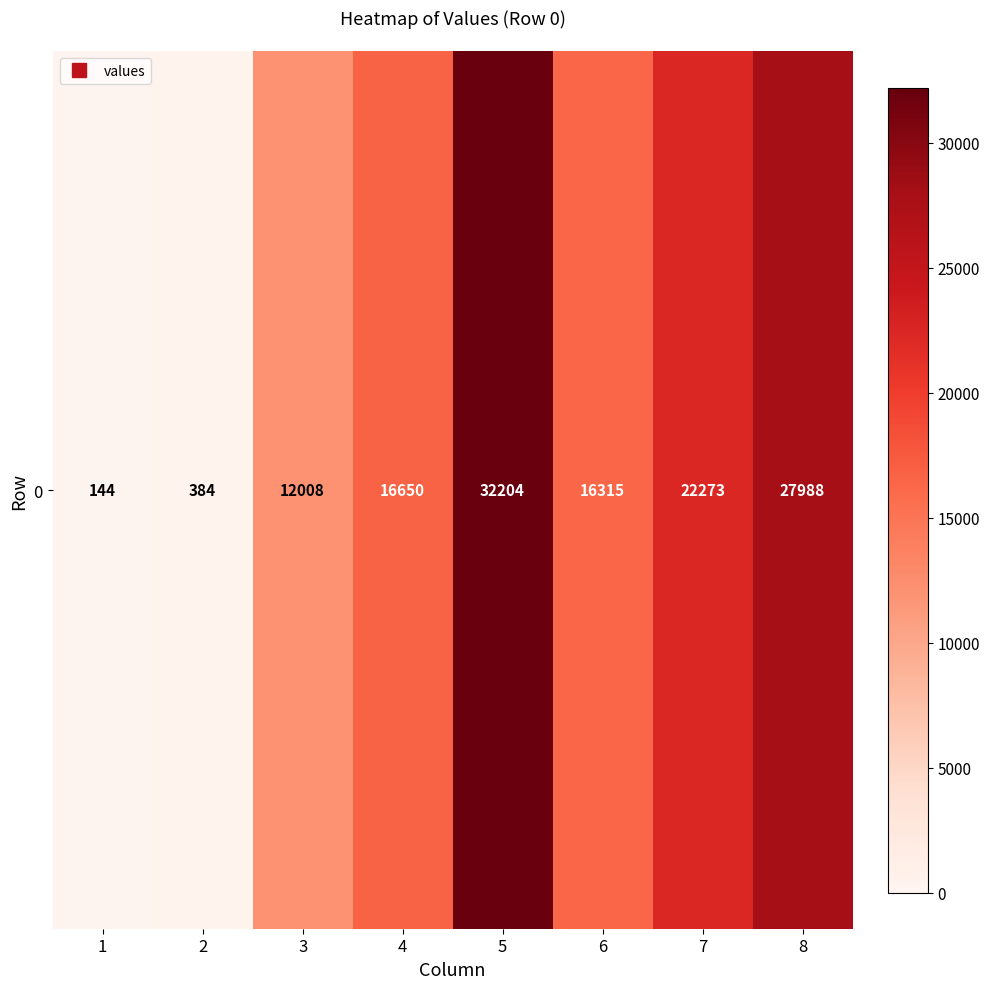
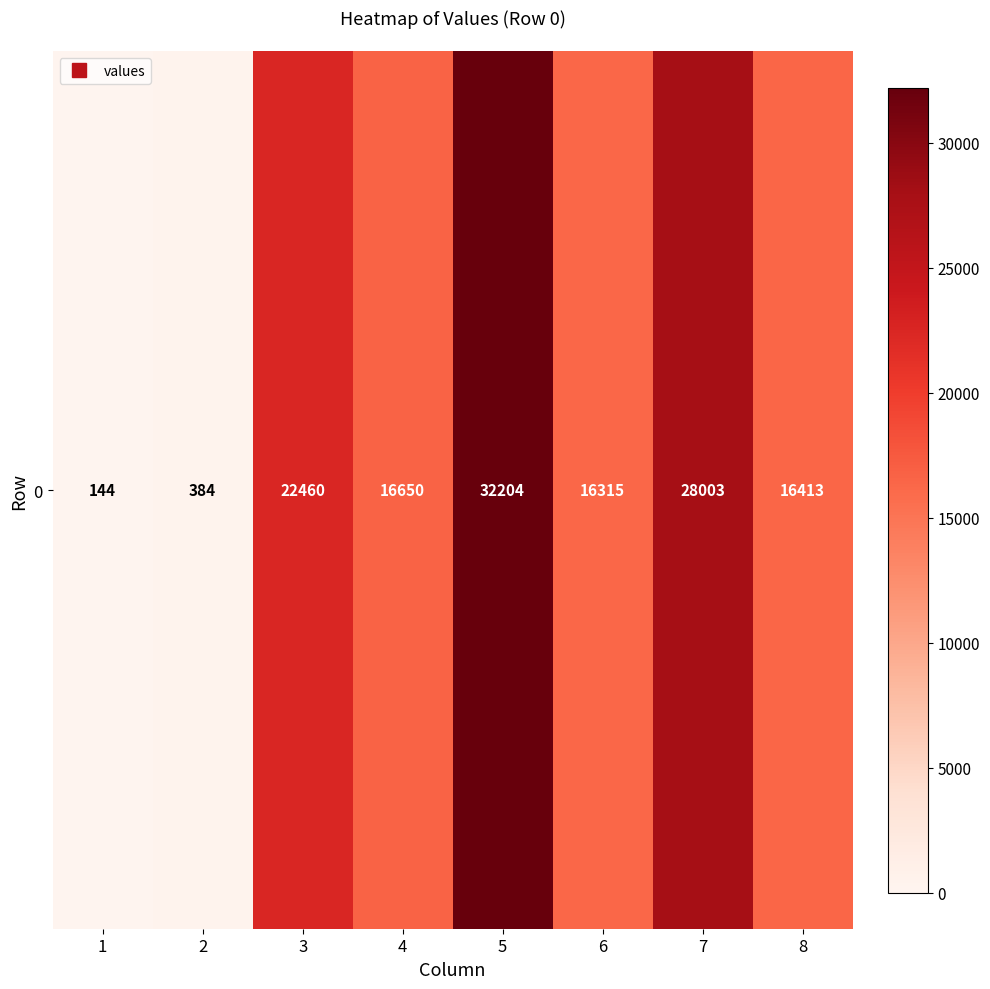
0, 3: 12008 -> 22460
0, 7: 22273 -> 28003
0, 8: 27988 -> 16413
